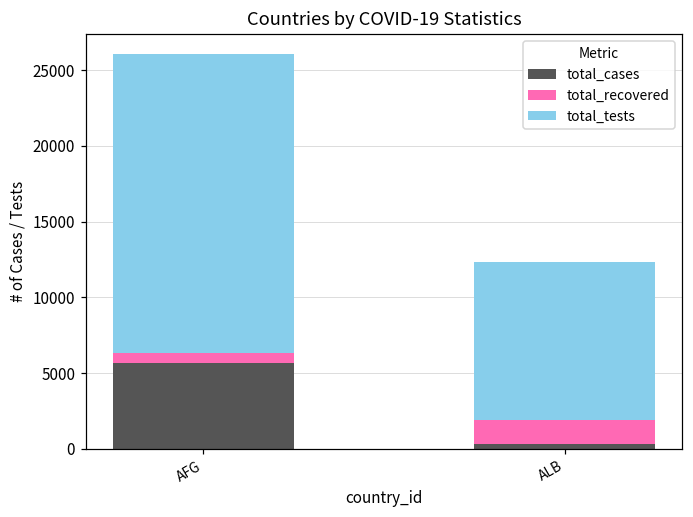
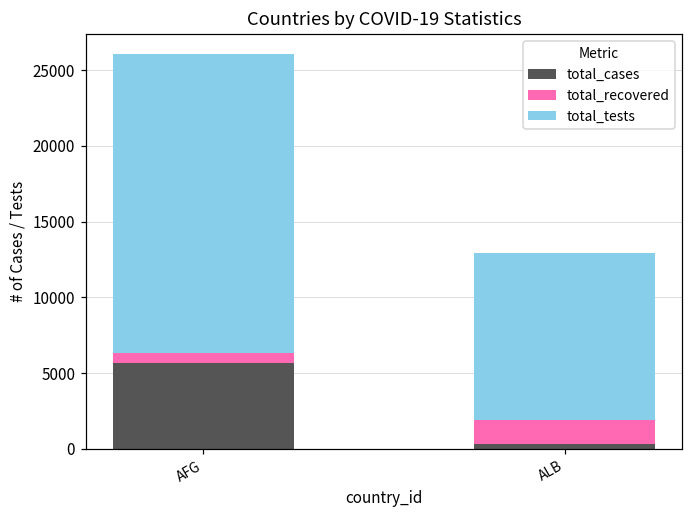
total_tests, ALB: 10400 -> 11000
